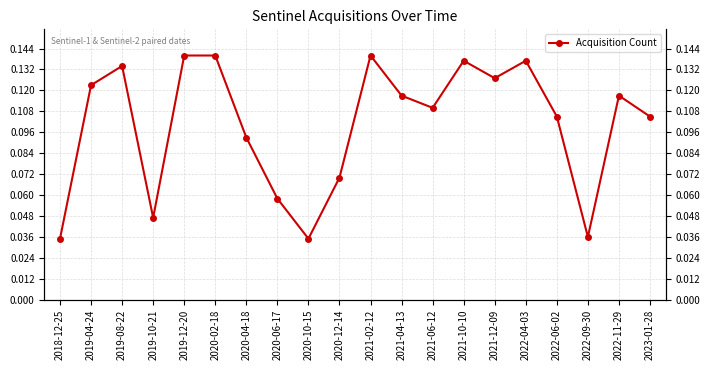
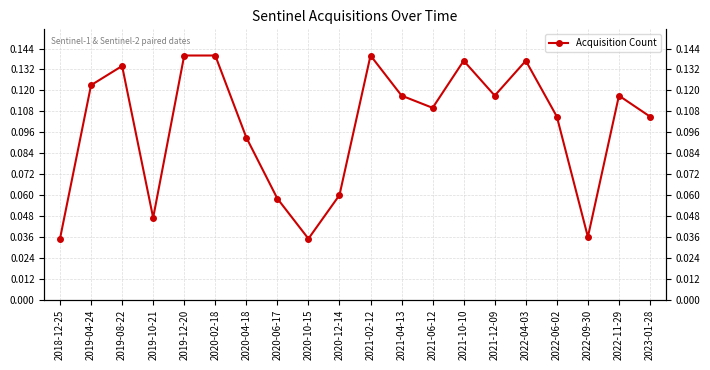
2020-12-14: 0.07 -> 0.06
2021-12-09: 0.127 -> 0.117
